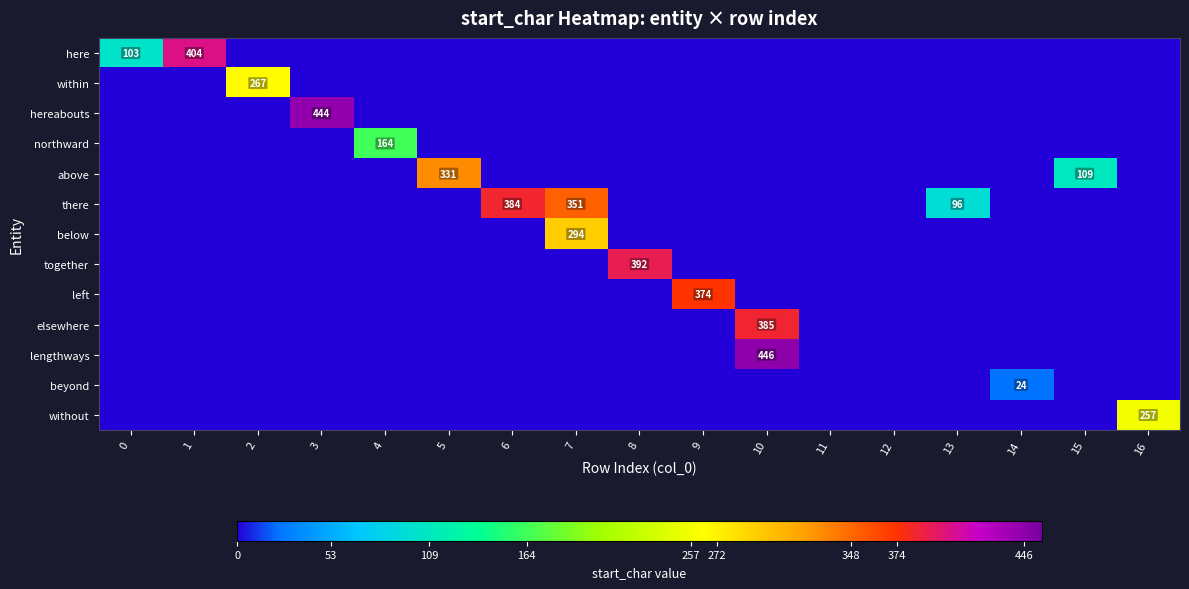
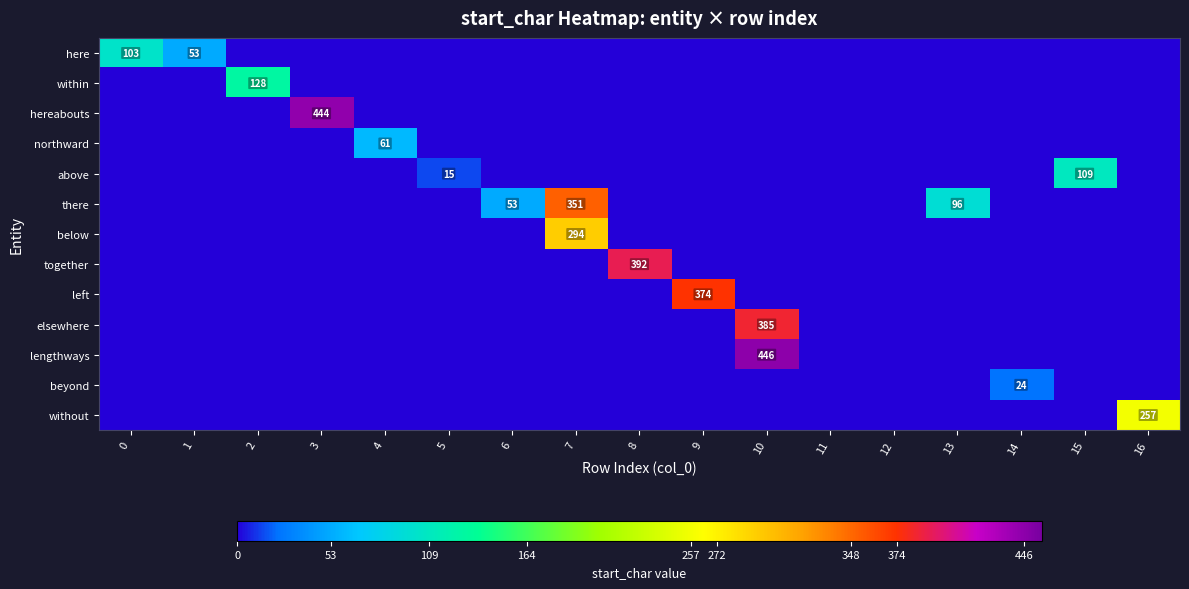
here, 1: 404 -> 53
within, 2: 267 -> 128
northward, 4: 164 -> 61
above, 5: 331 -> 15
there, 6: 384 -> 53
